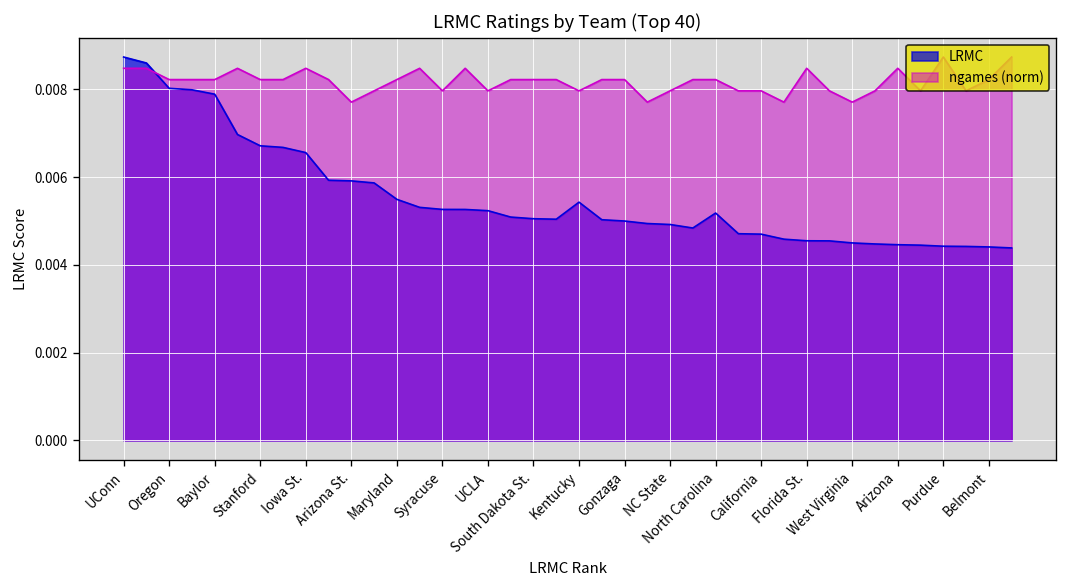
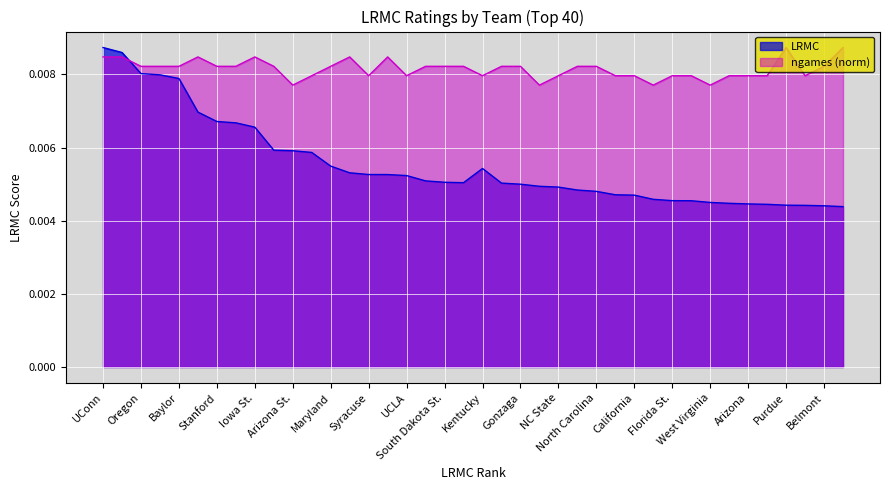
LRMC, North Carolina: 0.0052 -> 0.0048
ngames (norm), Florida St.: 0.0085 -> 0.0080
ngames (norm), Arizona: 0.0085 -> 0.0080
